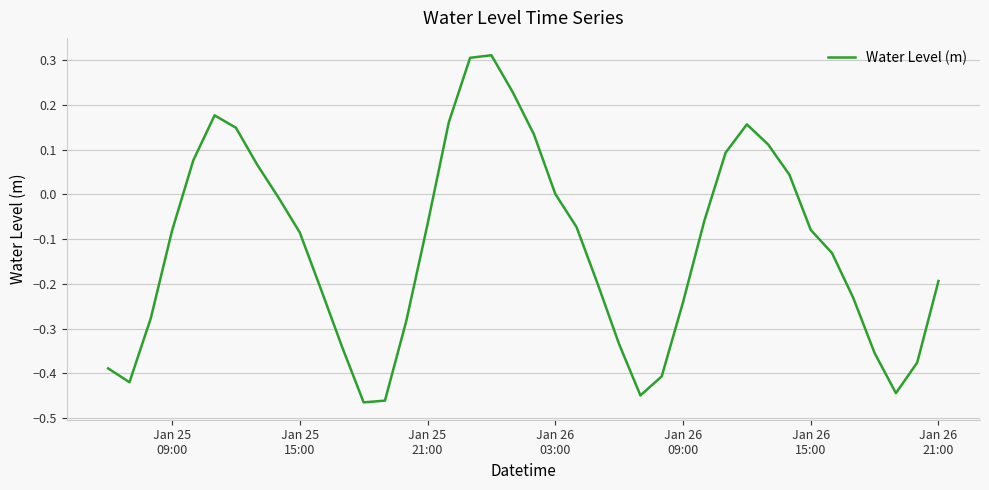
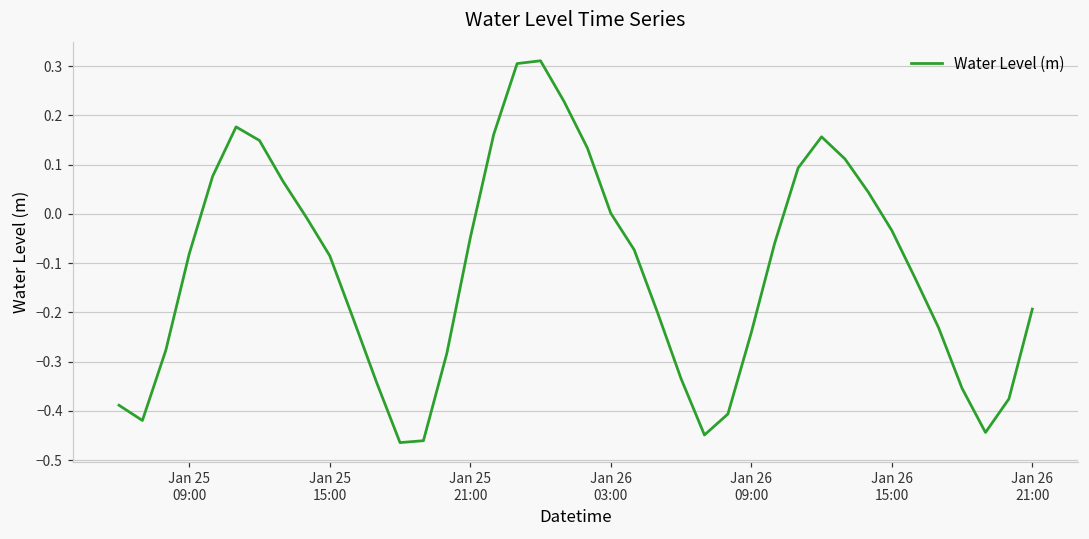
Jan 25 21:00: -0.07 -> -0.05
Jan 26 15:00: -0.08 -> -0.03
